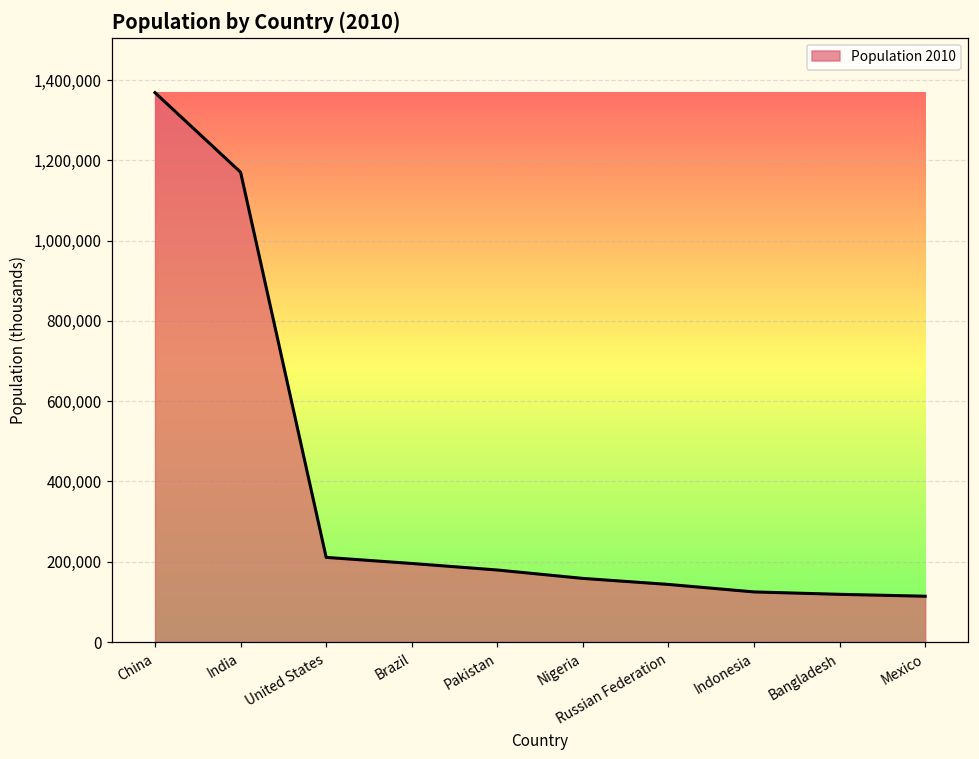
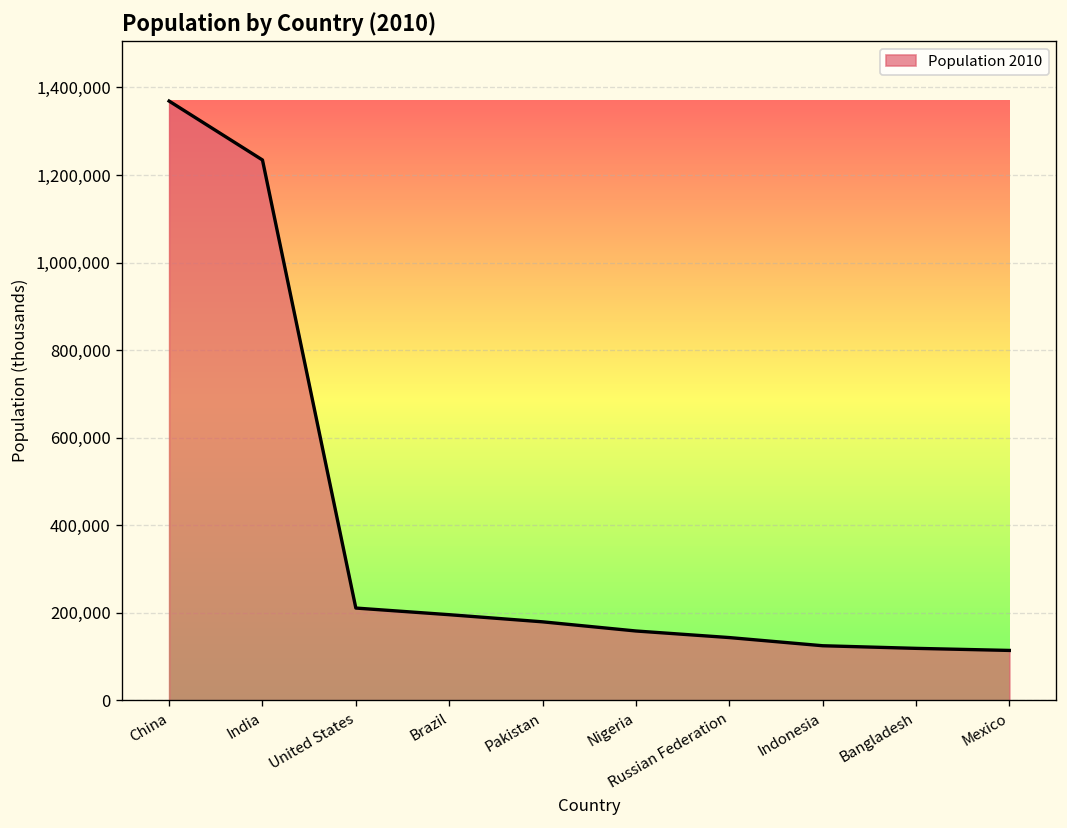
India: 1,170,000 -> 1,230,000
